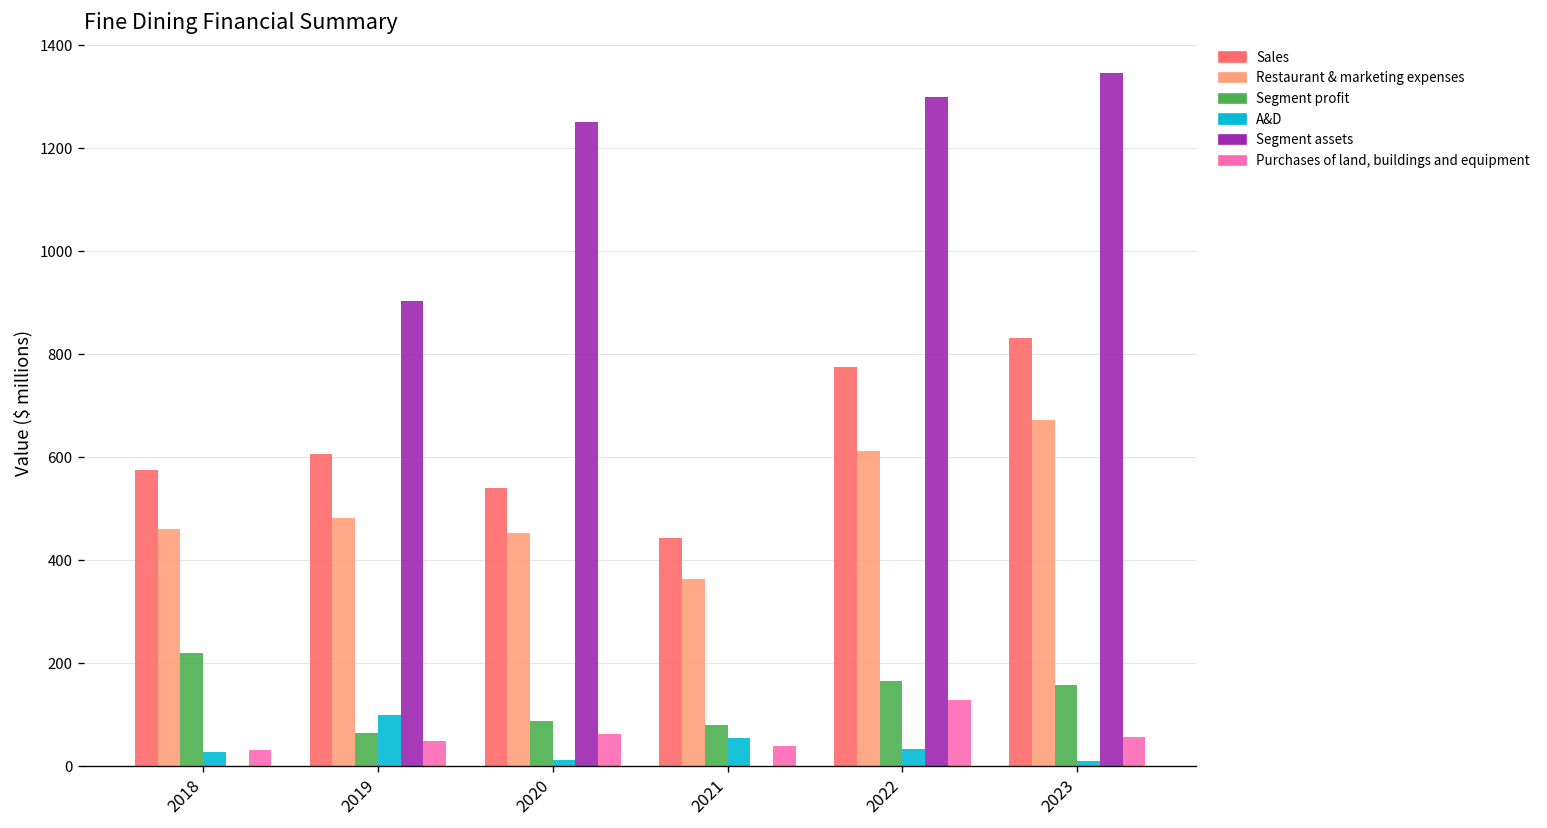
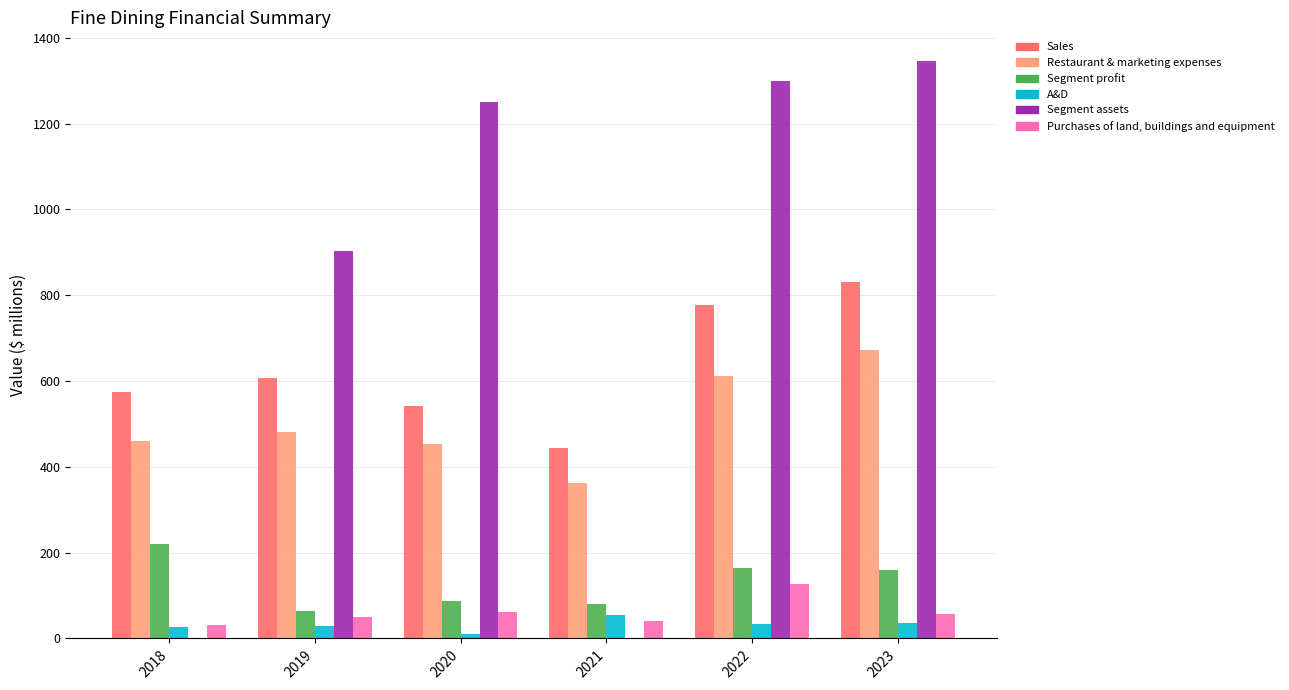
A&D, 2019: 100 -> 30
A&D, 2023: 10 -> 40
